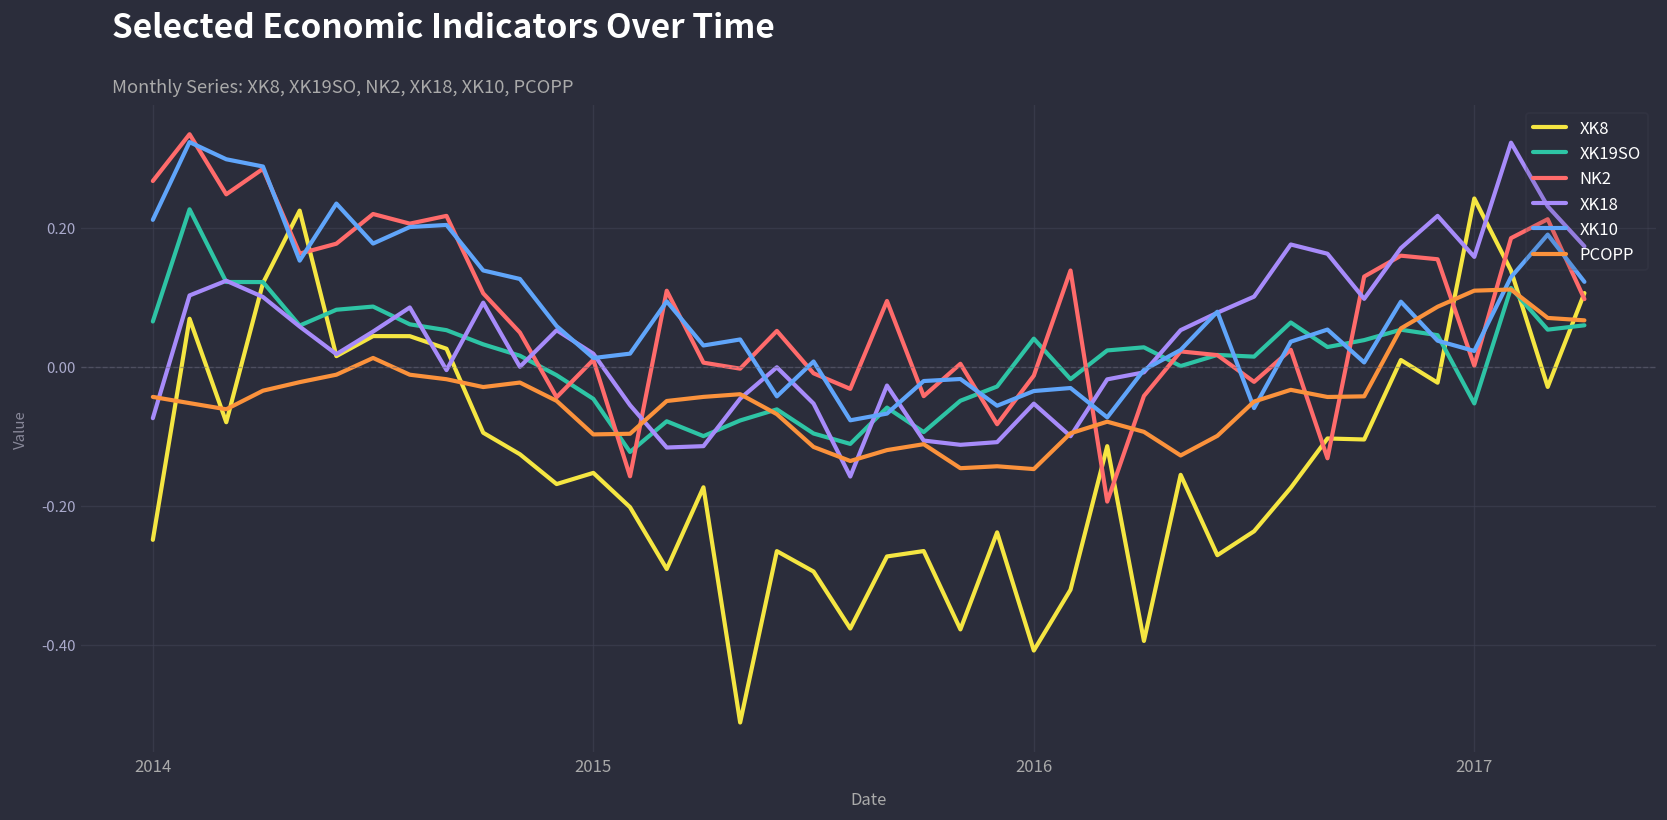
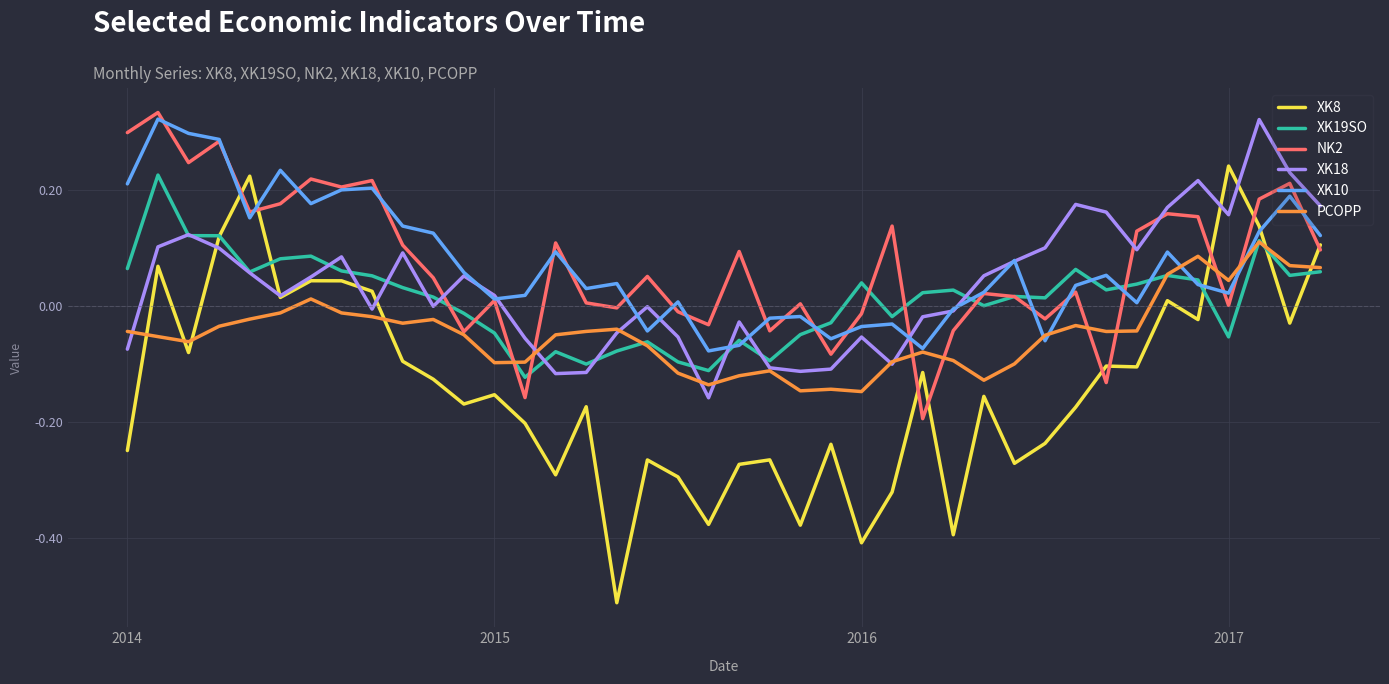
NK2, 2014: 0.27 -> 0.30
PCOPP, 2017: 0.11 -> 0.04
